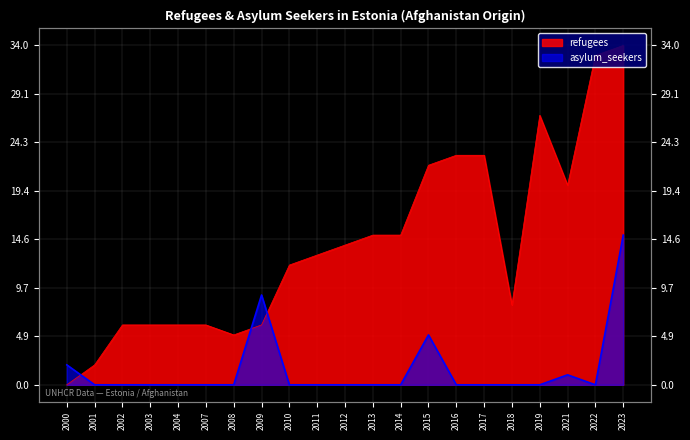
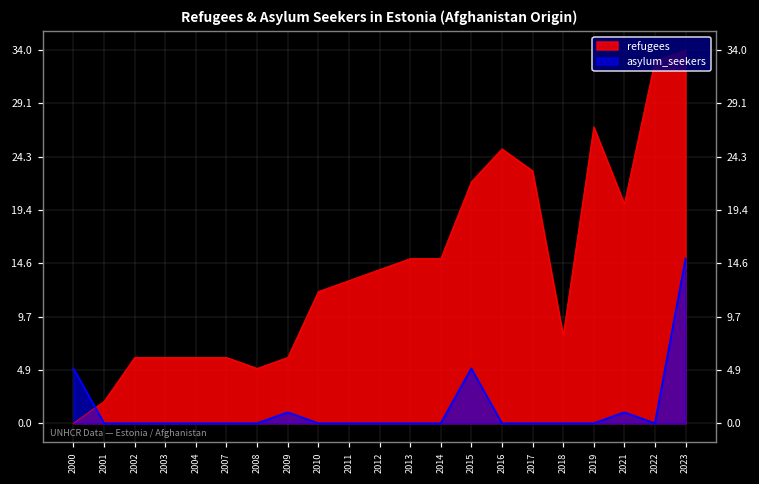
asylum_seekers, 2000: 2 -> 5
asylum_seekers, 2009: 9 -> 1
refugees, 2016: 23 -> 25
